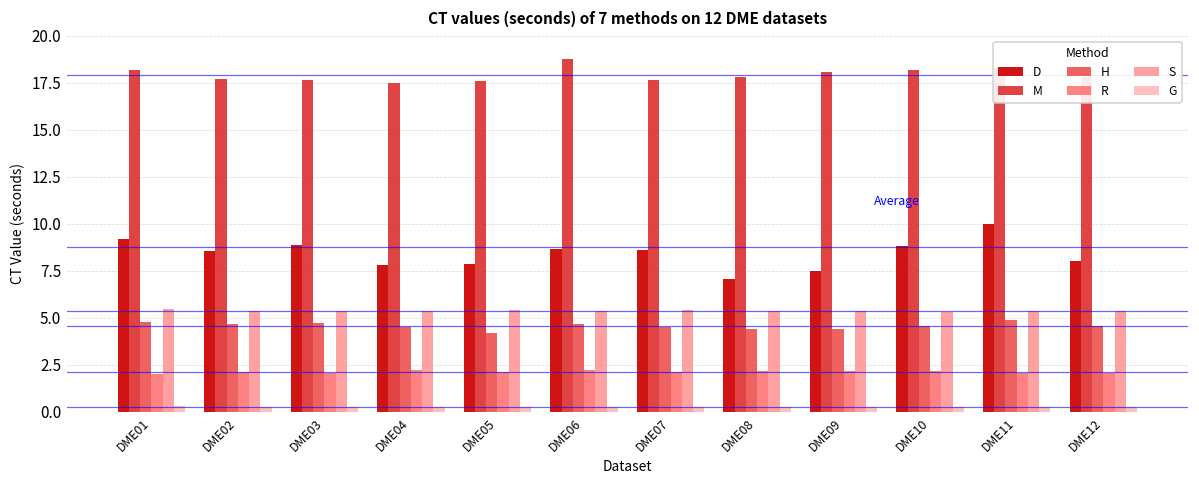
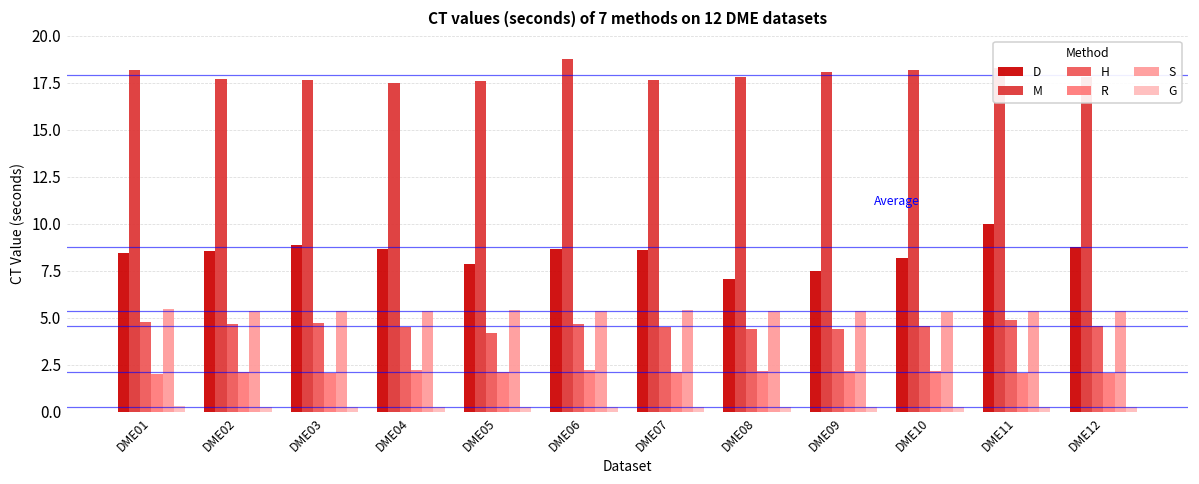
D, DME01: 9.2 -> 8.5
D, DME04: 7.8 -> 8.7
D, DME10: 8.8 -> 8.2
D, DME12: 8.0 -> 8.8
